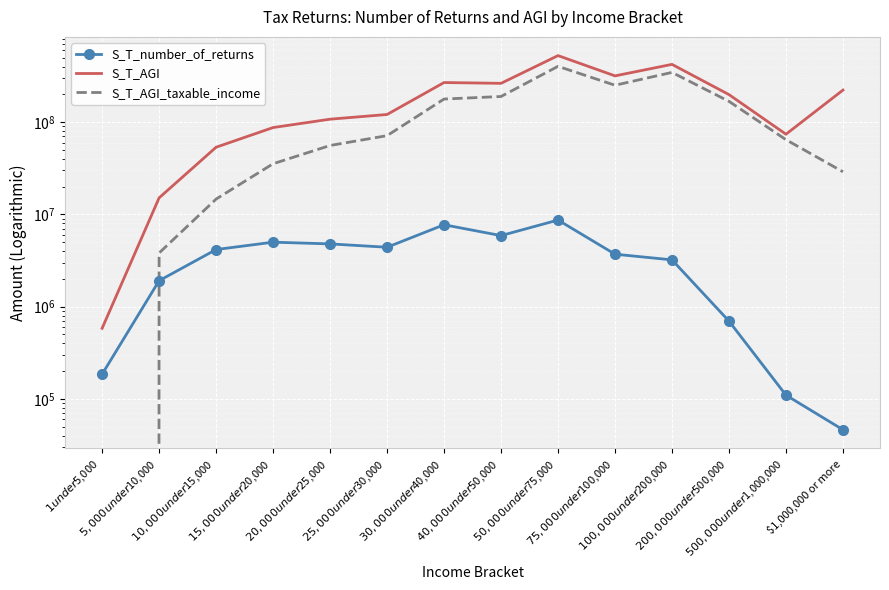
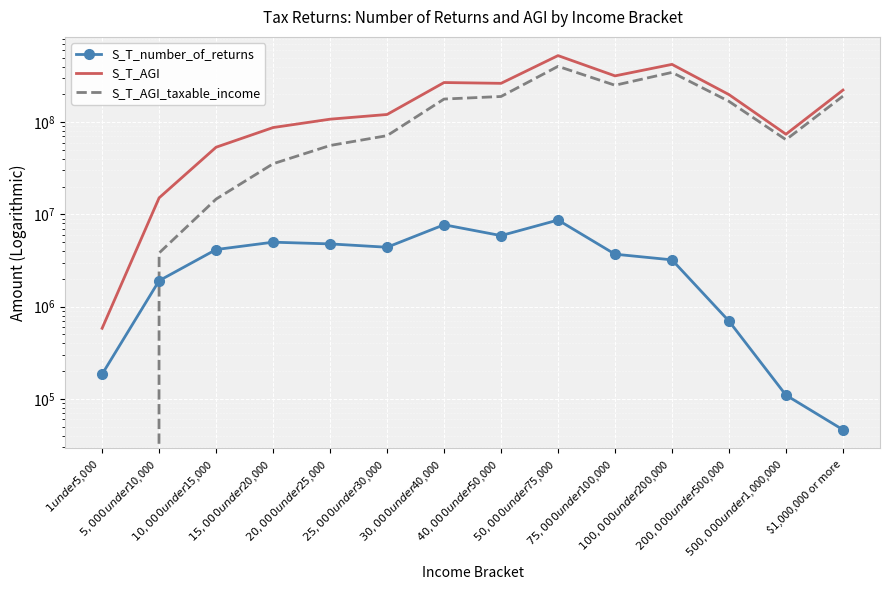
S_T_AGI_taxable_income, $1,000,000 or more: 29000000 -> 190000000
